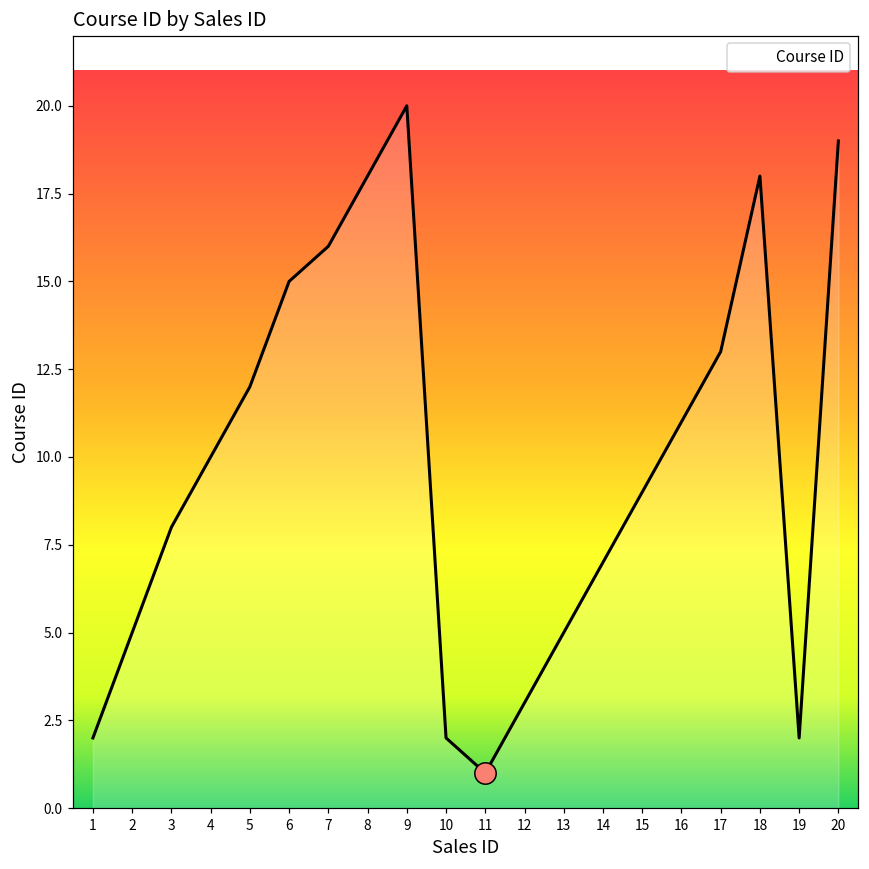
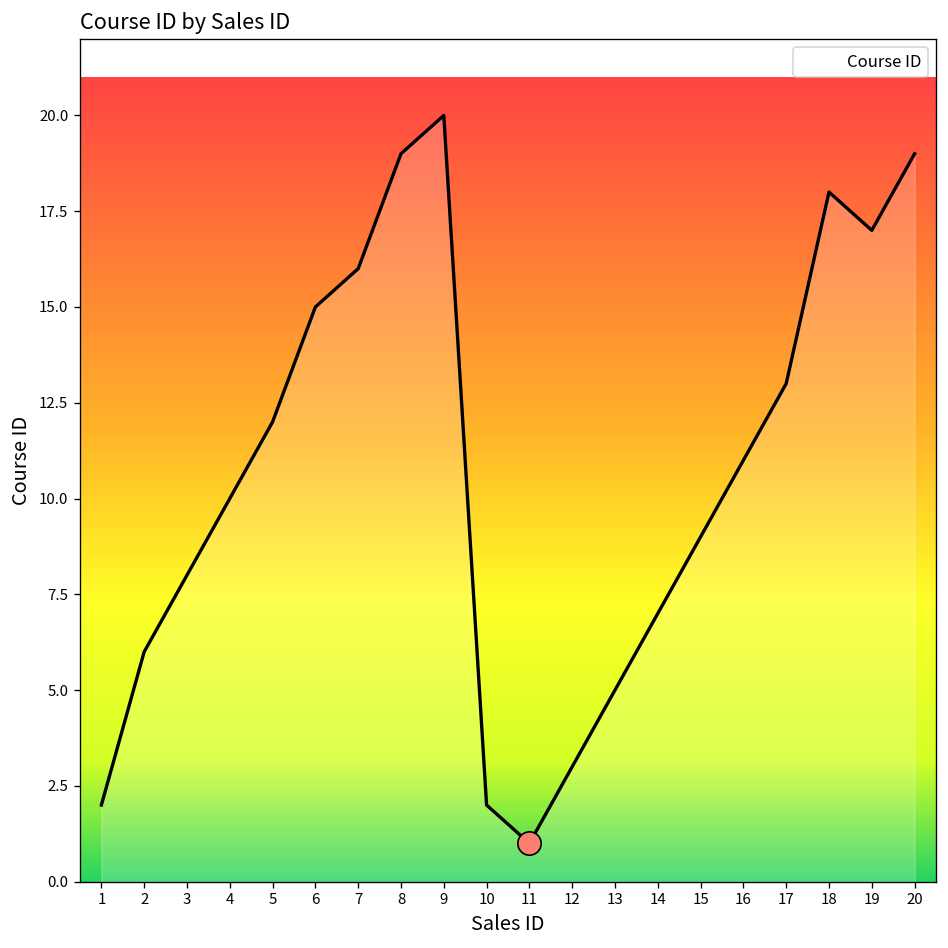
Course ID, 2: 5 -> 6
Course ID, 8: 18 -> 19
Course ID, 19: 2 -> 17
